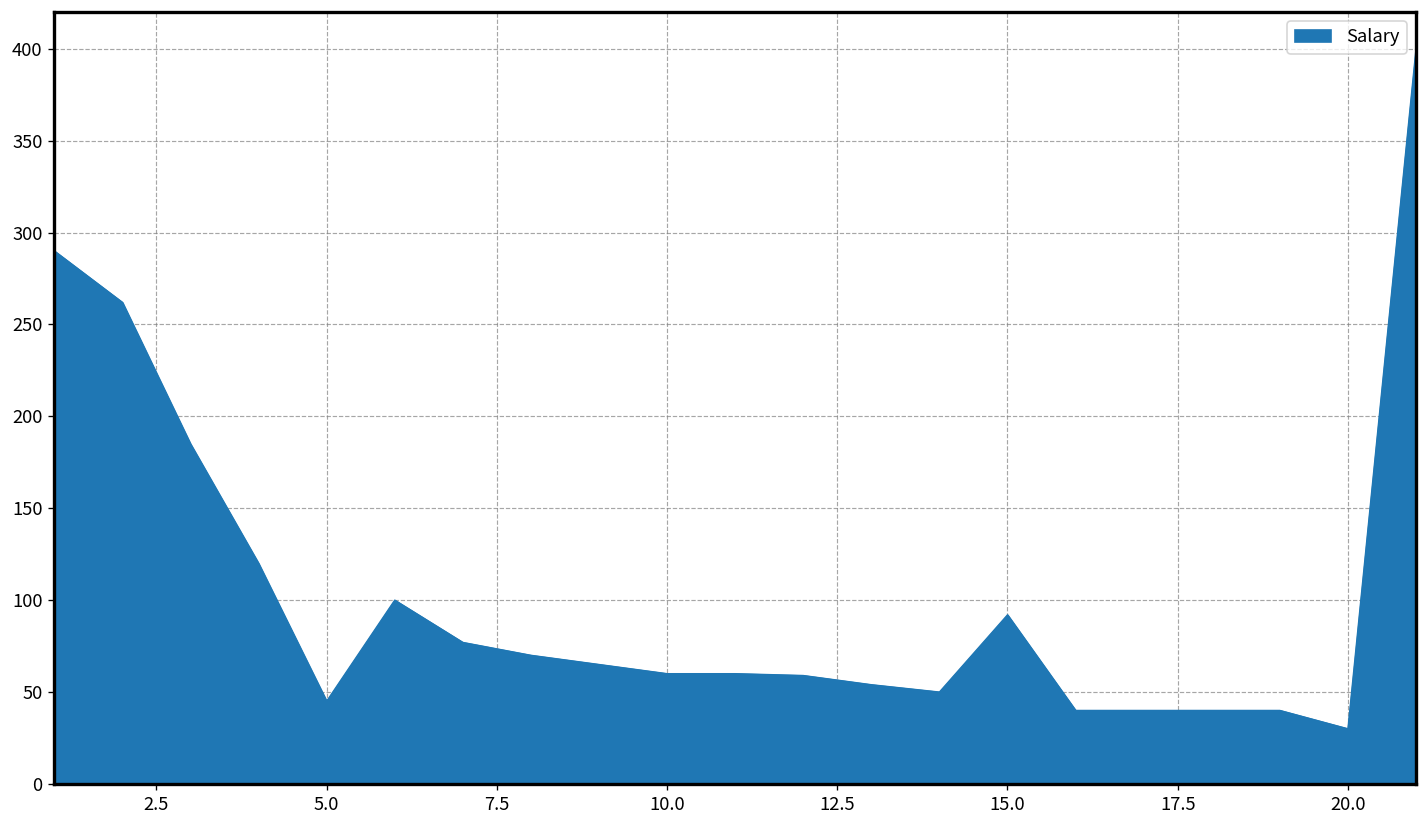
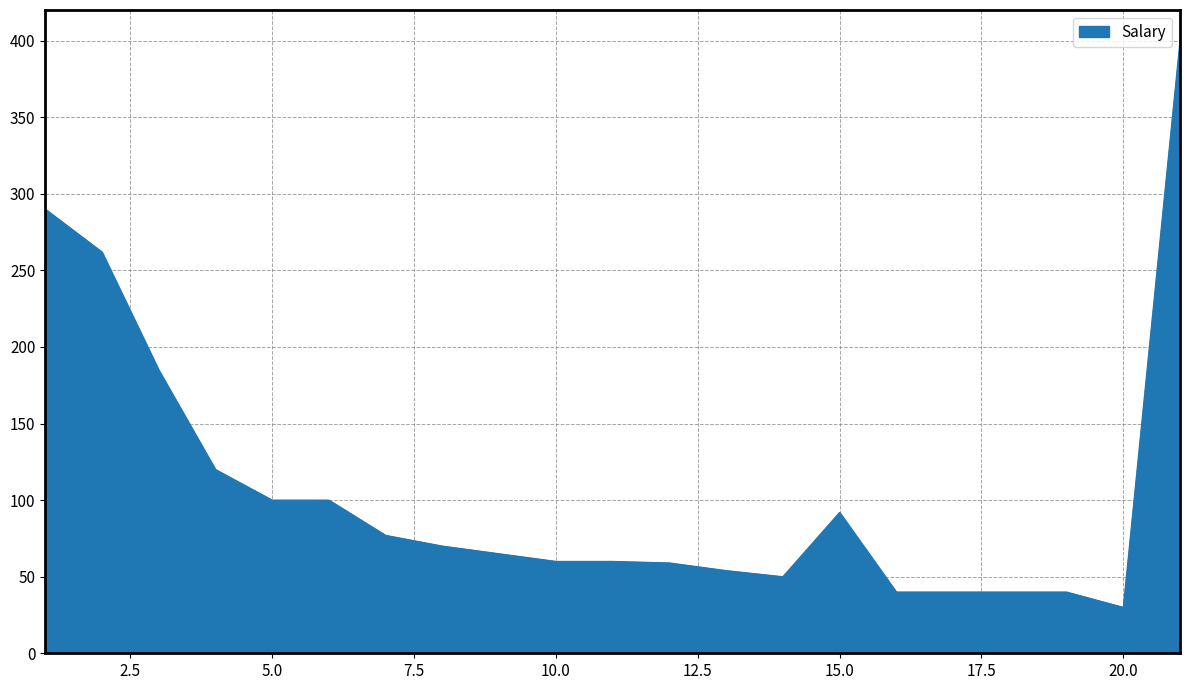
5.0: 45 -> 100
